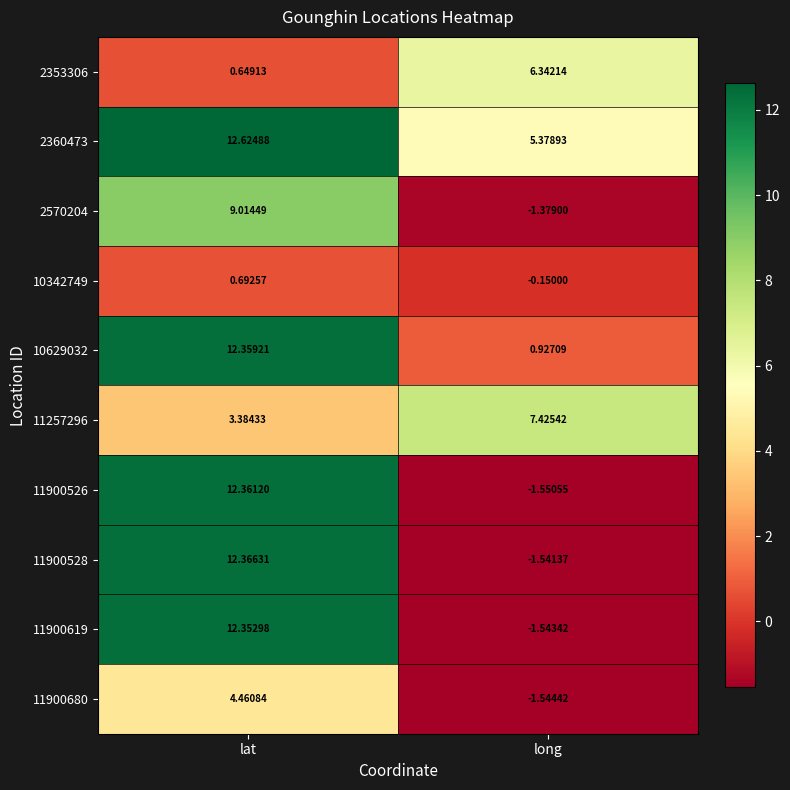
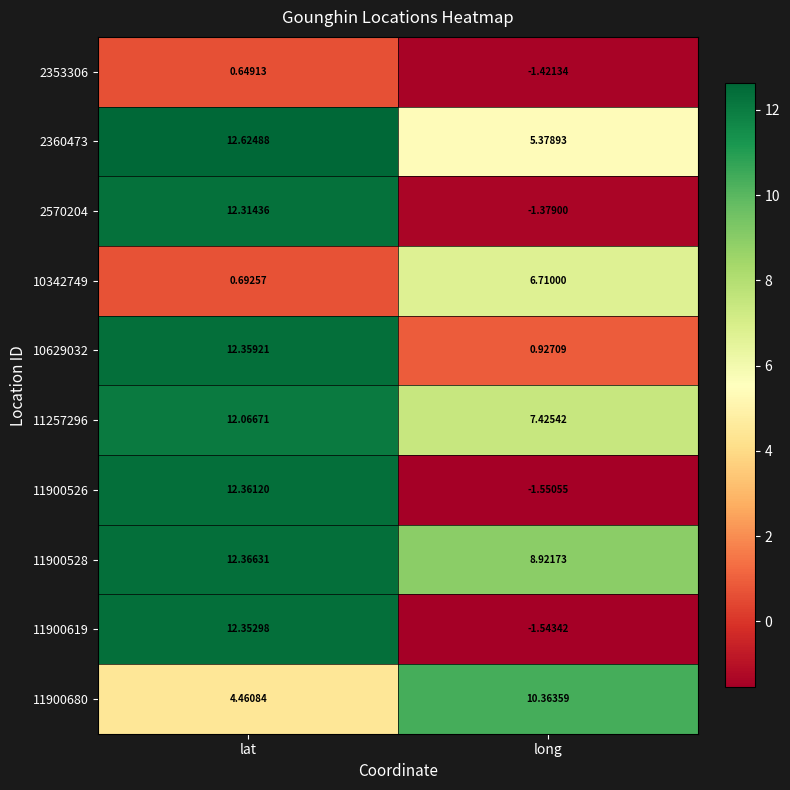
2353306, long: 6.34214 -> -1.42134
2570204, lat: 9.01449 -> 12.31436
10342749, long: -0.15000 -> 6.71000
11257296, lat: 3.38433 -> 12.06671
11900528, long: -1.54137 -> 8.92173
11900680, long: -1.54442 -> 10.36359
